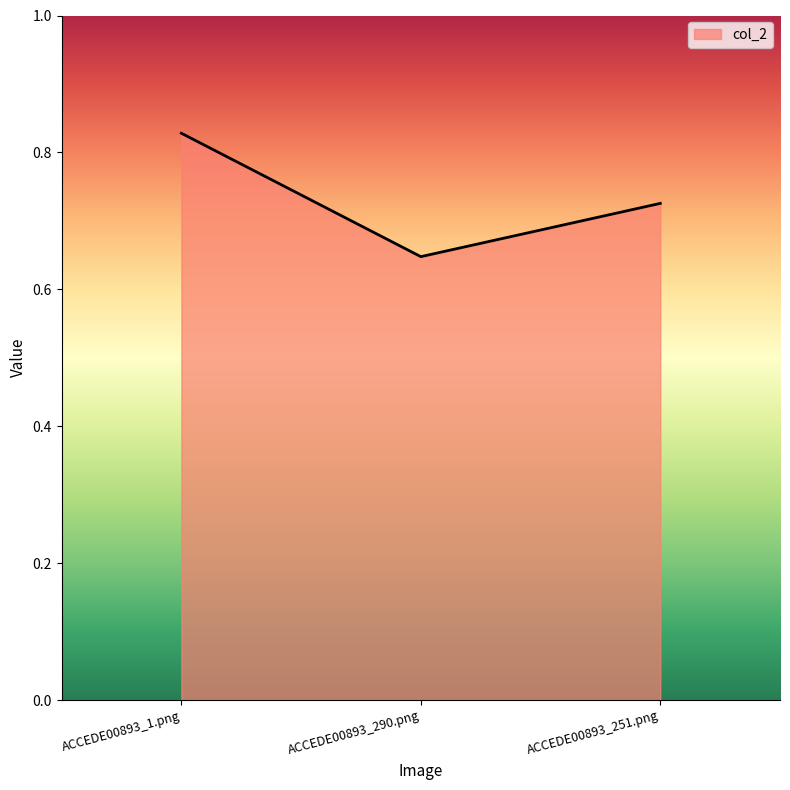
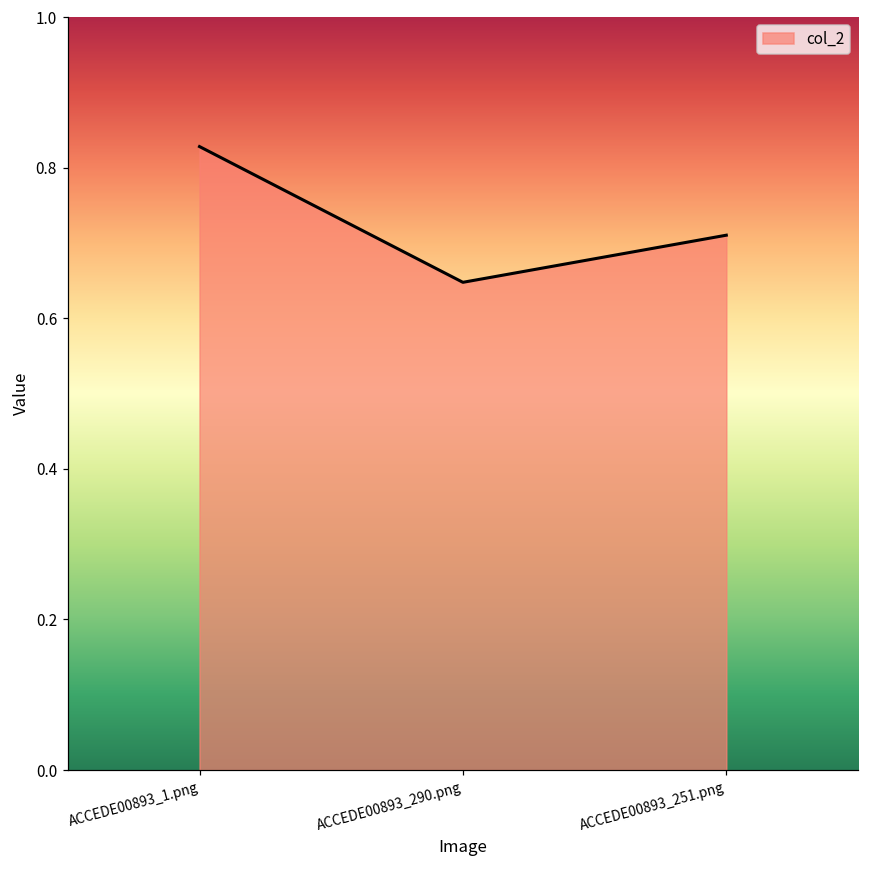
ACCEDE00893_251.png: 0.73 -> 0.71
